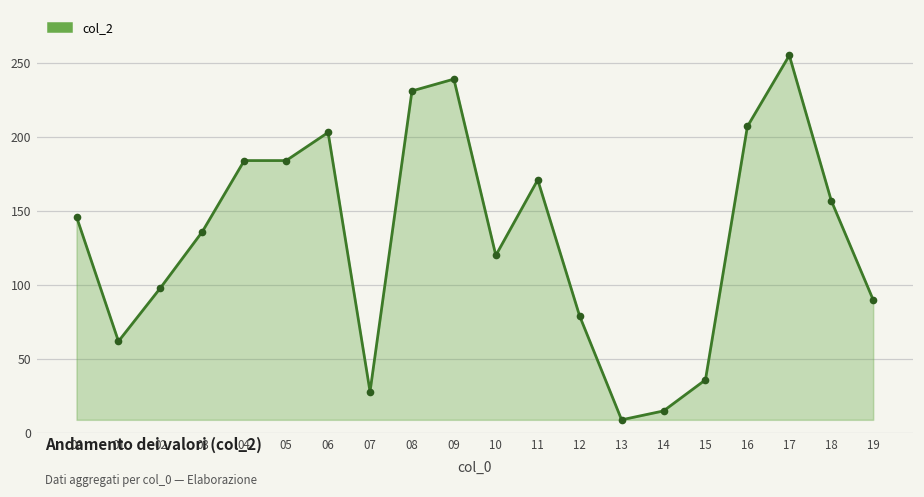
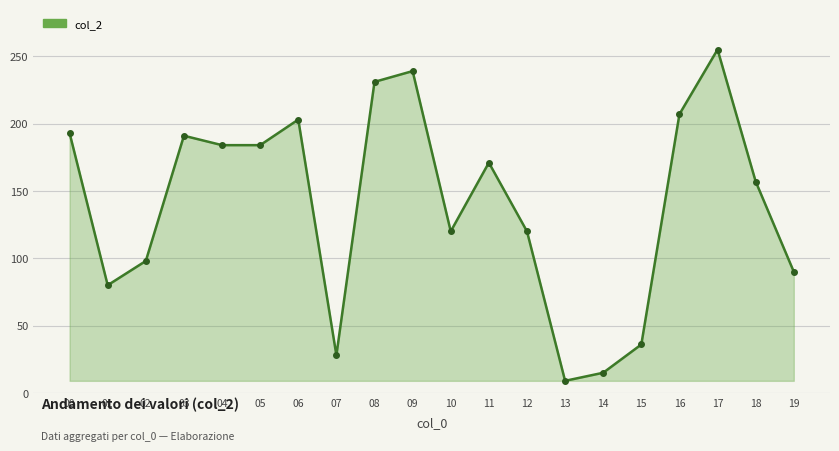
00: 146 -> 193
01: 62 -> 80
03: 136 -> 191
12: 79 -> 120
